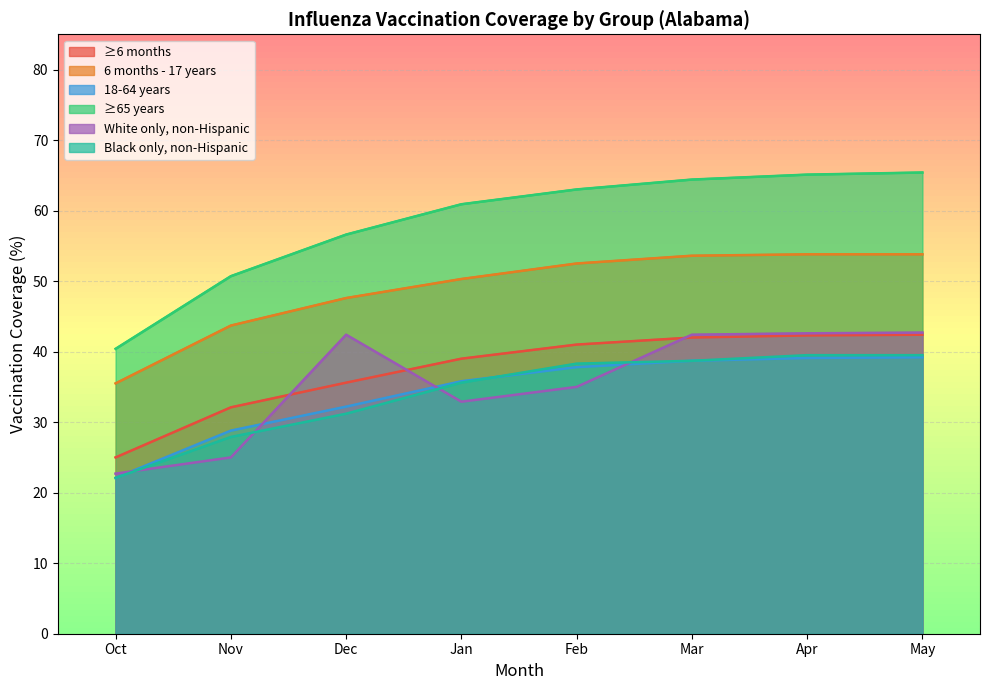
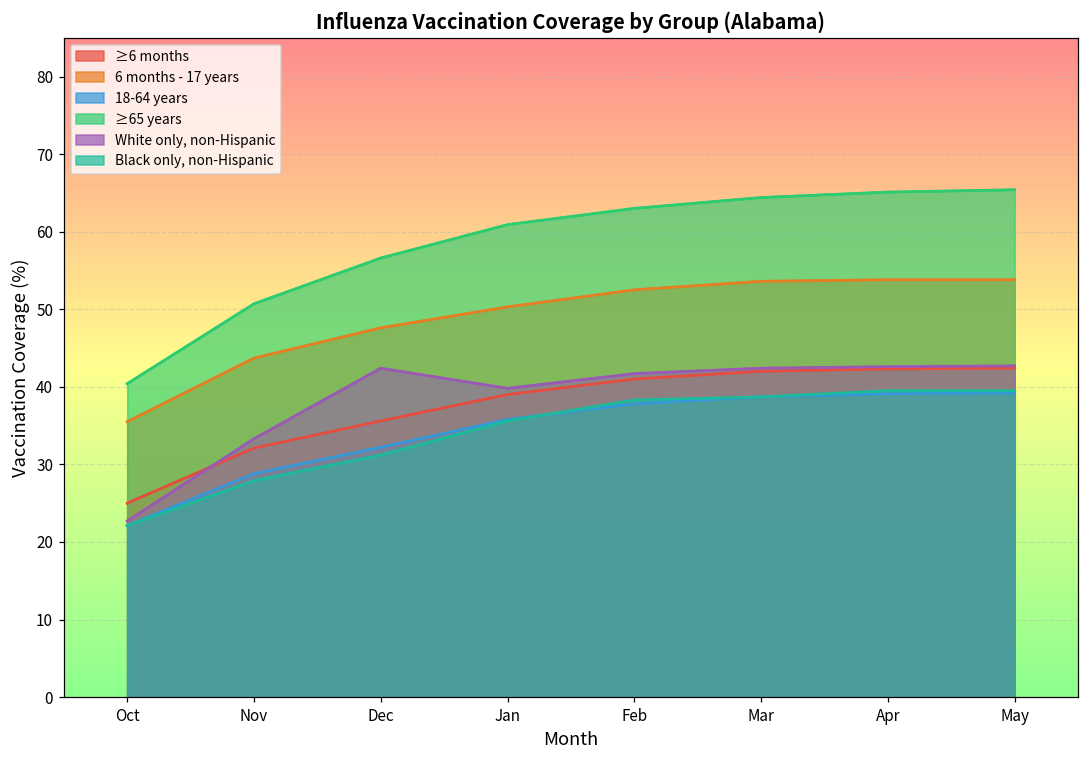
White only, non-Hispanic, Nov: 25 -> 33
White only, non-Hispanic, Jan: 33 -> 40
White only, non-Hispanic, Feb: 35 -> 42
